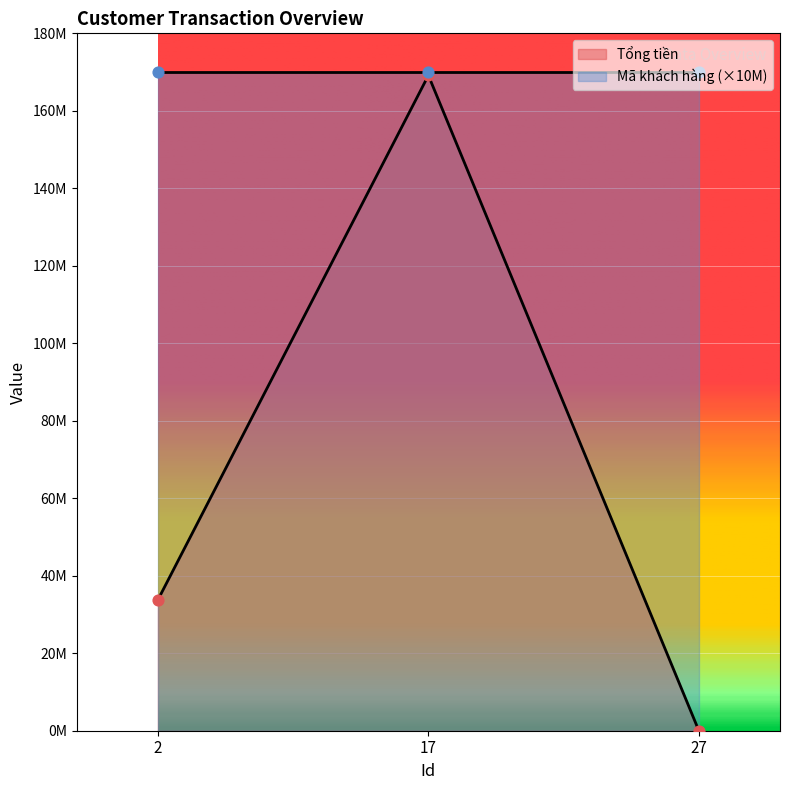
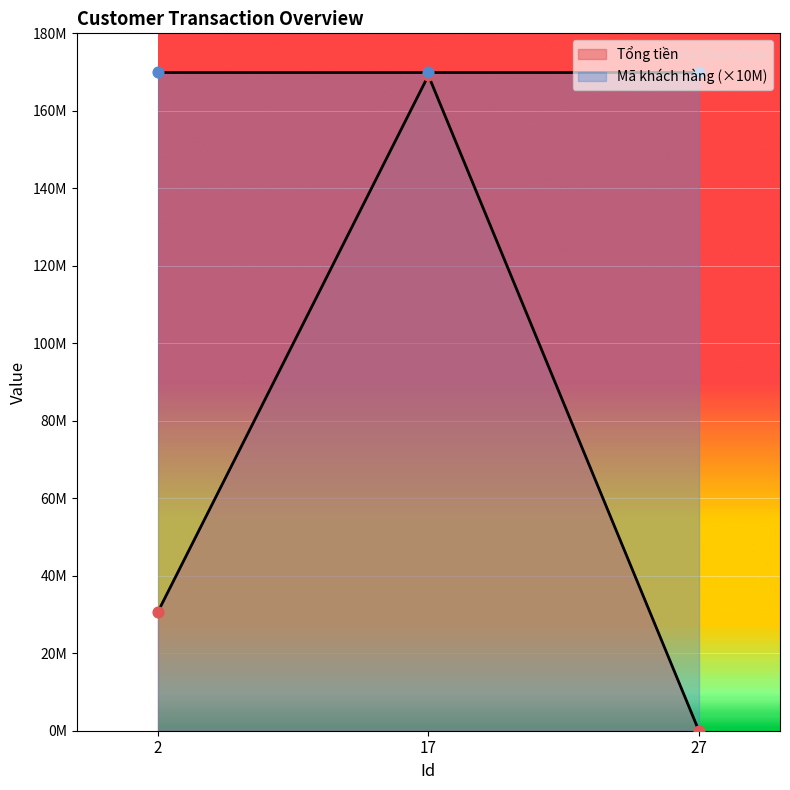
Tổng tiền, 2: 34000000 -> 31000000
